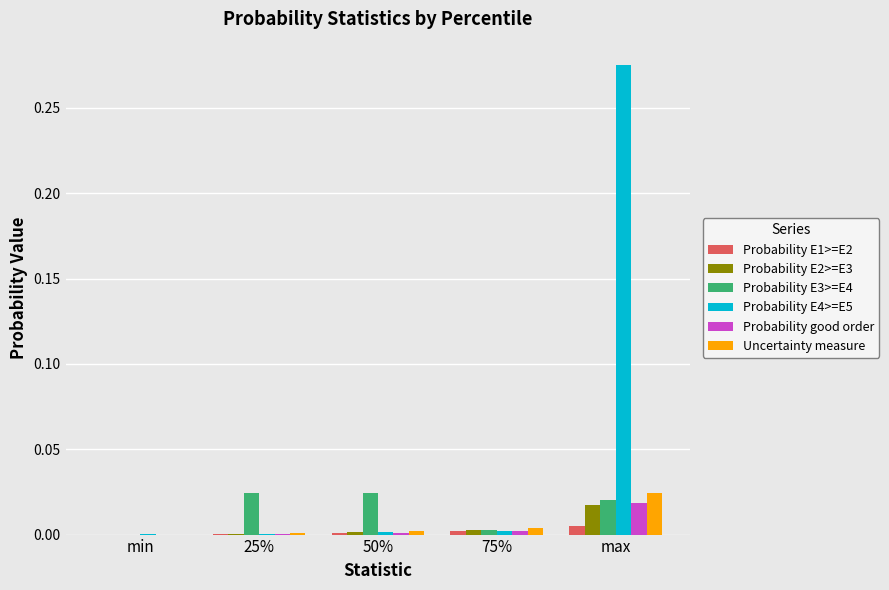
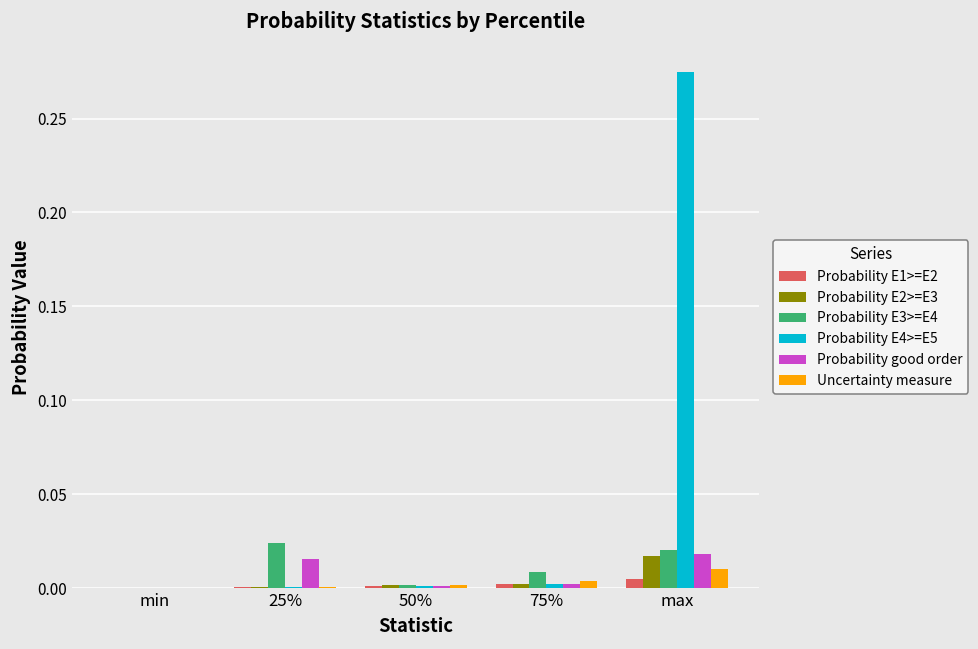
Probability good order, 25%: 0.000 -> 0.015
Probability E3>=E4, 50%: 0.024 -> 0.001
Probability E3>=E4, 75%: 0.003 -> 0.009
Uncertainty measure, max: 0.024 -> 0.010
